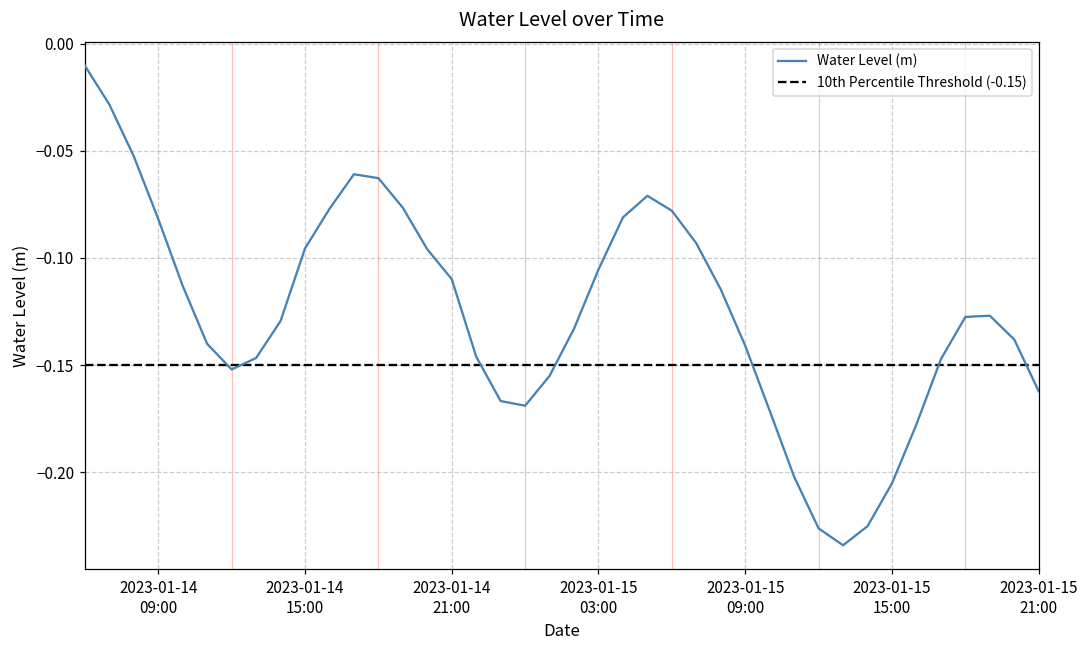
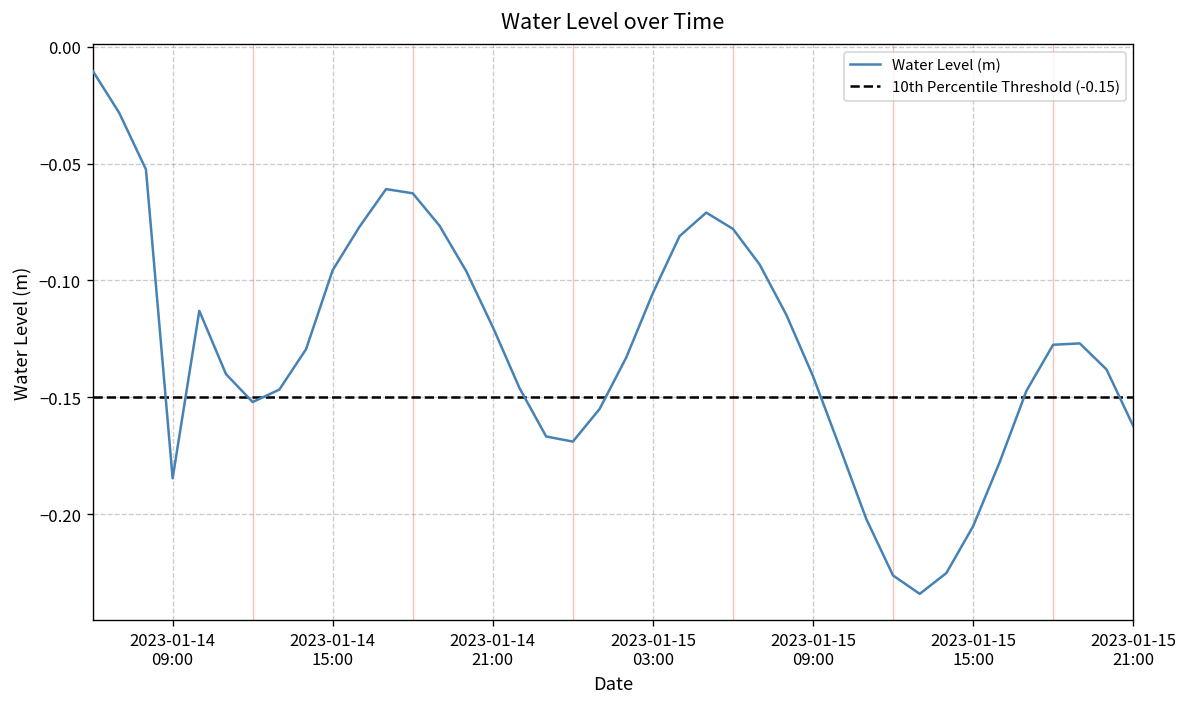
2023-01-14 09:00: -0.082 -> -0.185
2023-01-14 21:00: -0.110 -> -0.120
